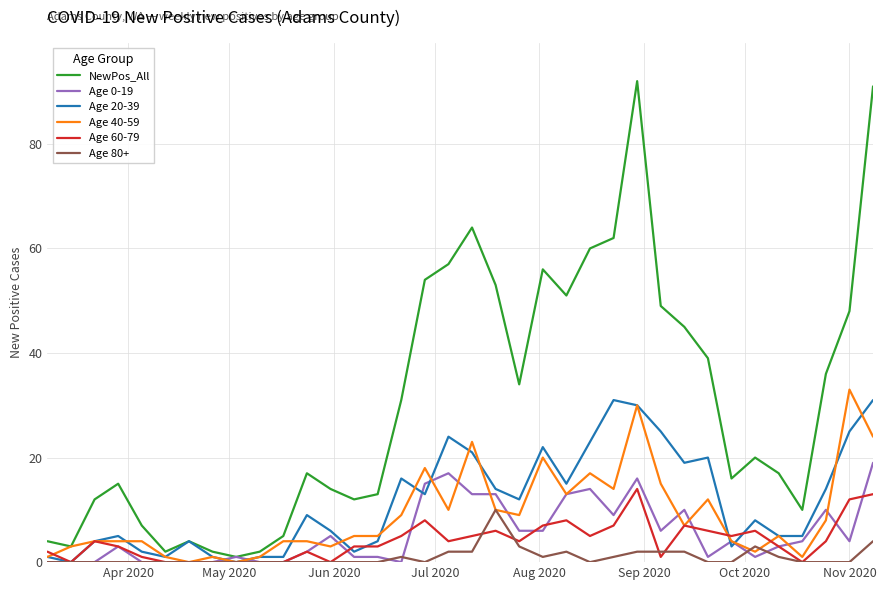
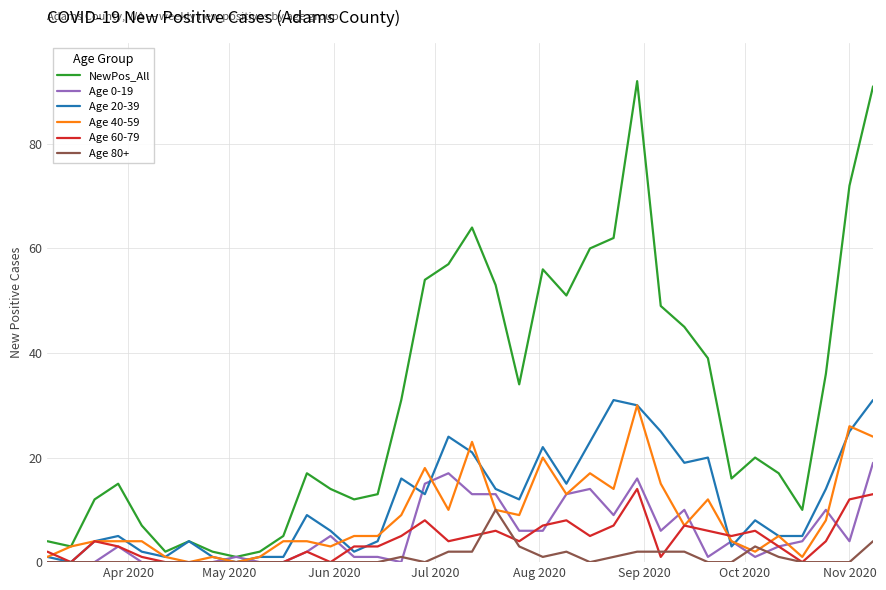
NewPos_All, Nov 2020: 48 -> 72
Age 40-59, Nov 2020: 33 -> 26
